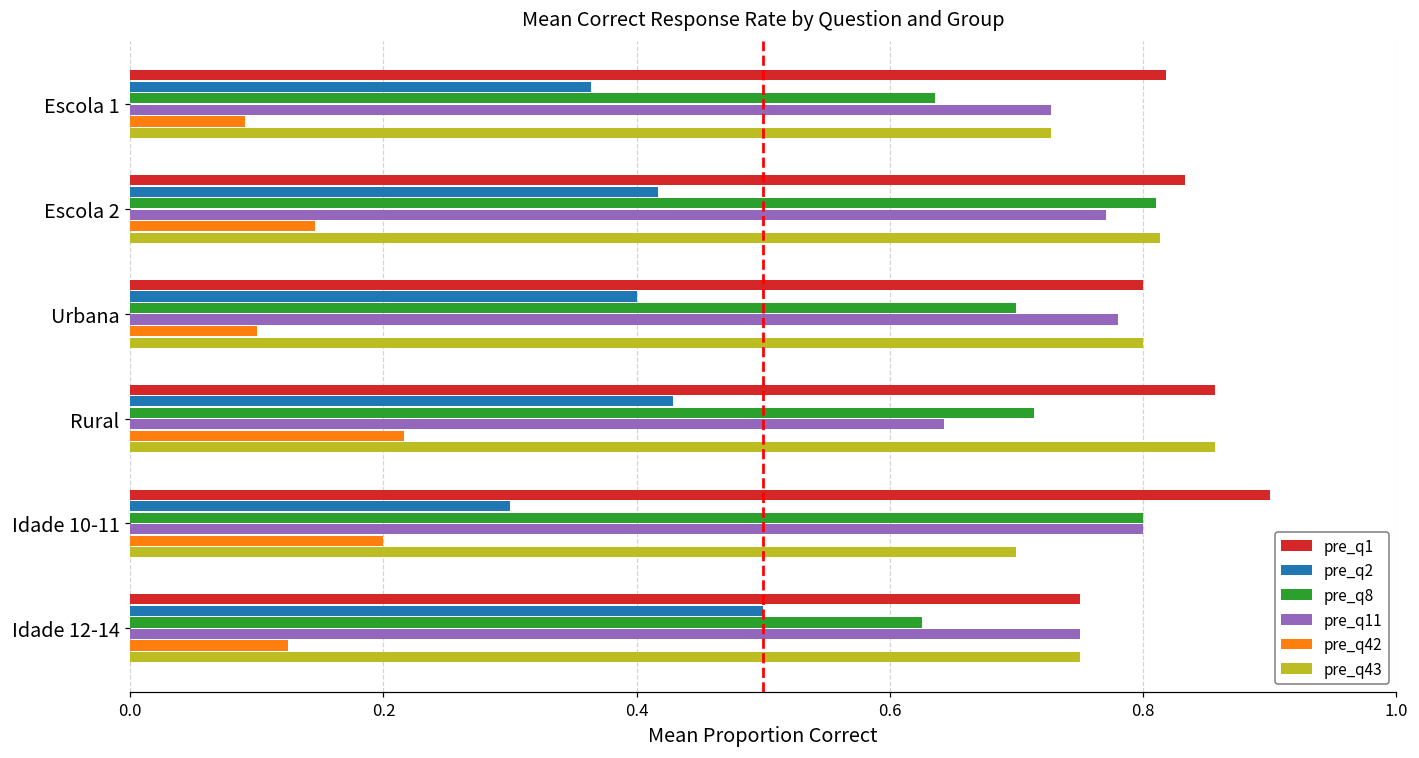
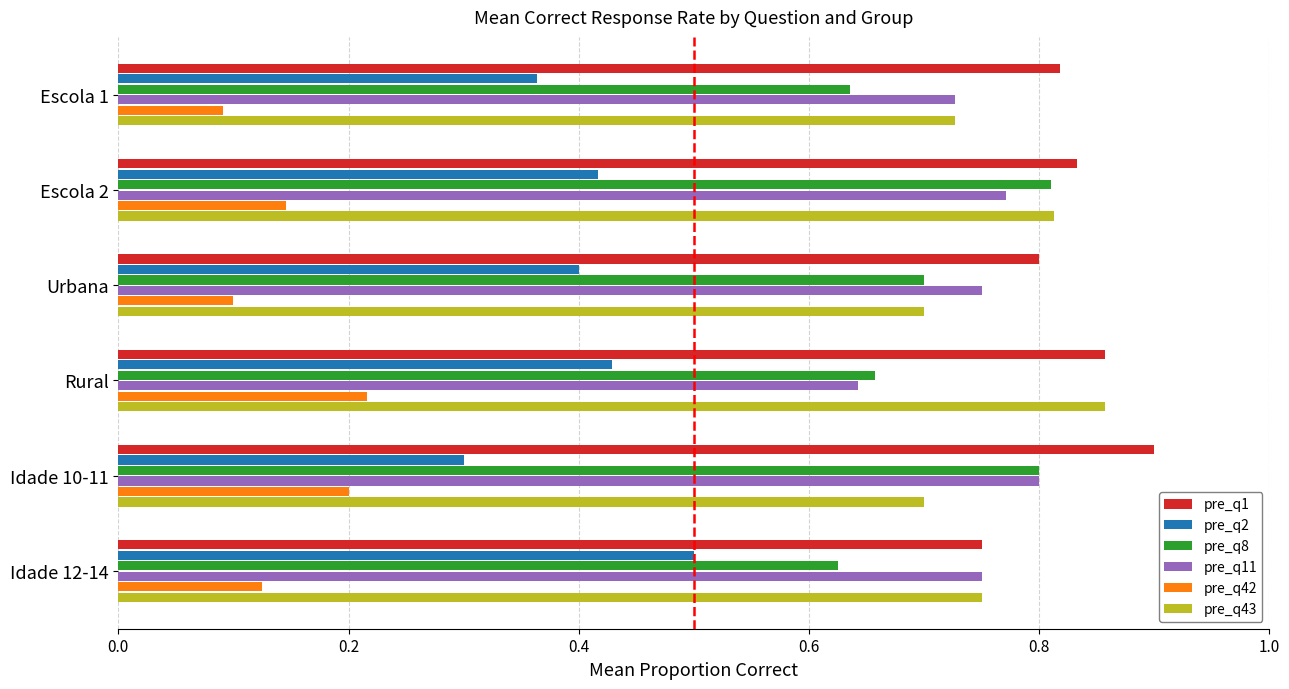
pre_q11, Urbana: 0.78 -> 0.75
pre_q43, Urbana: 0.8 -> 0.7
pre_q8, Rural: 0.714 -> 0.657
